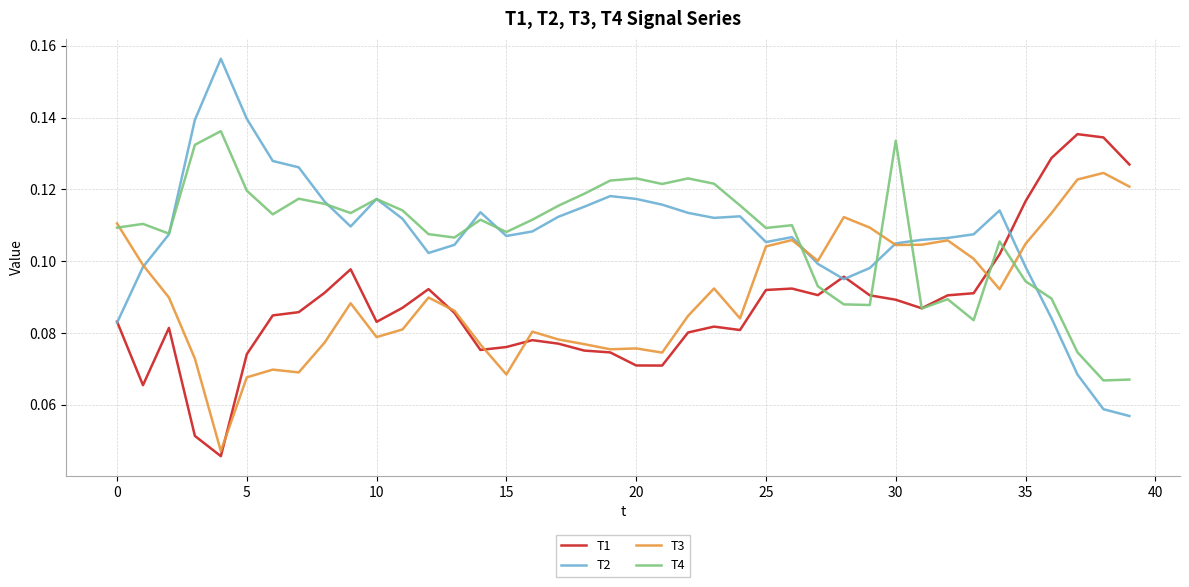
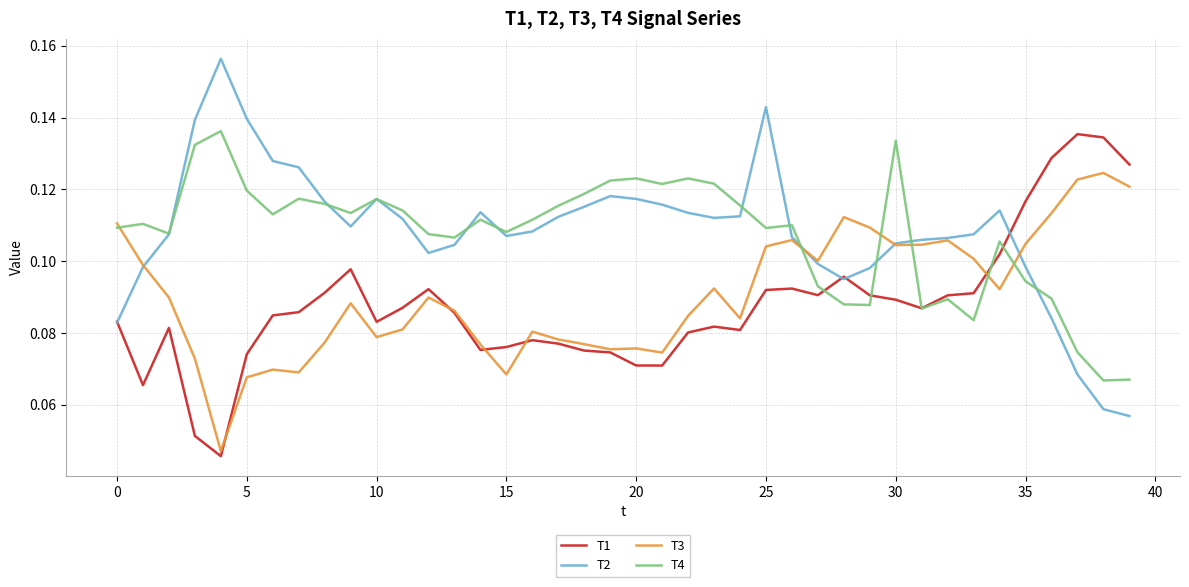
T2, 25: 0.105 -> 0.143
